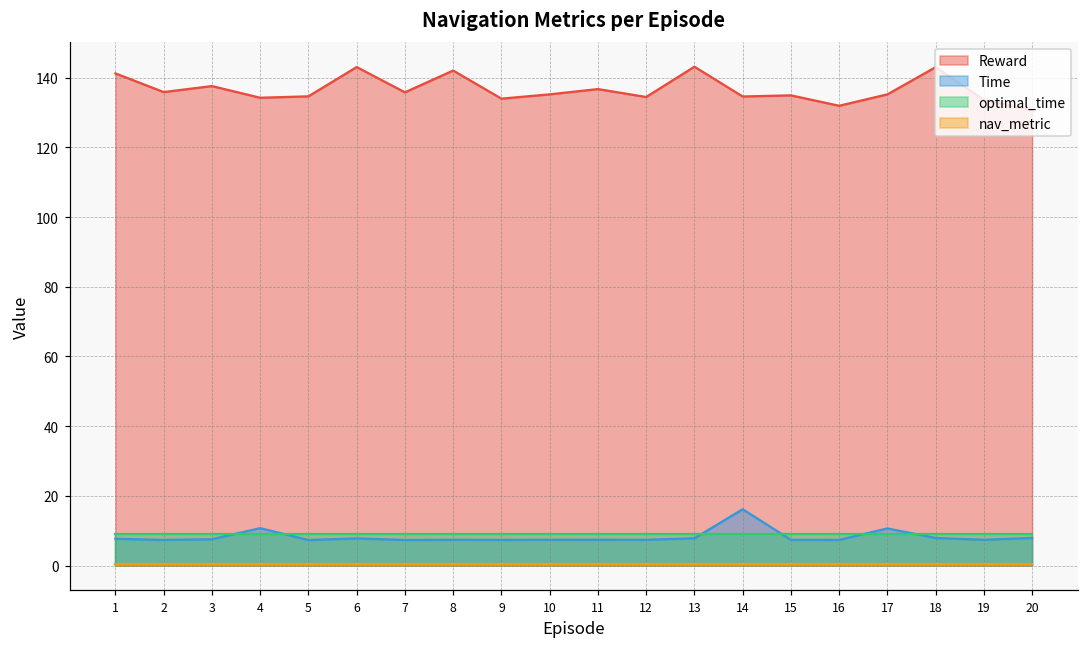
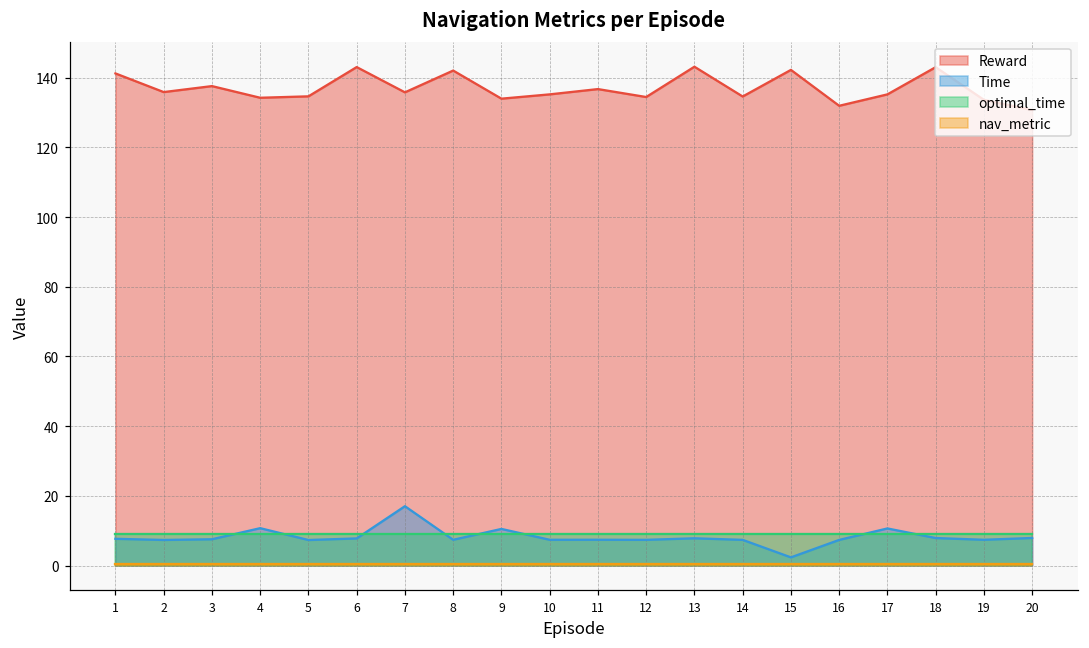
Time, 7: 7 -> 17
Time, 9: 7 -> 11
Time, 14: 16 -> 7
Reward, 15: 135 -> 142
Time, 15: 7 -> 2
